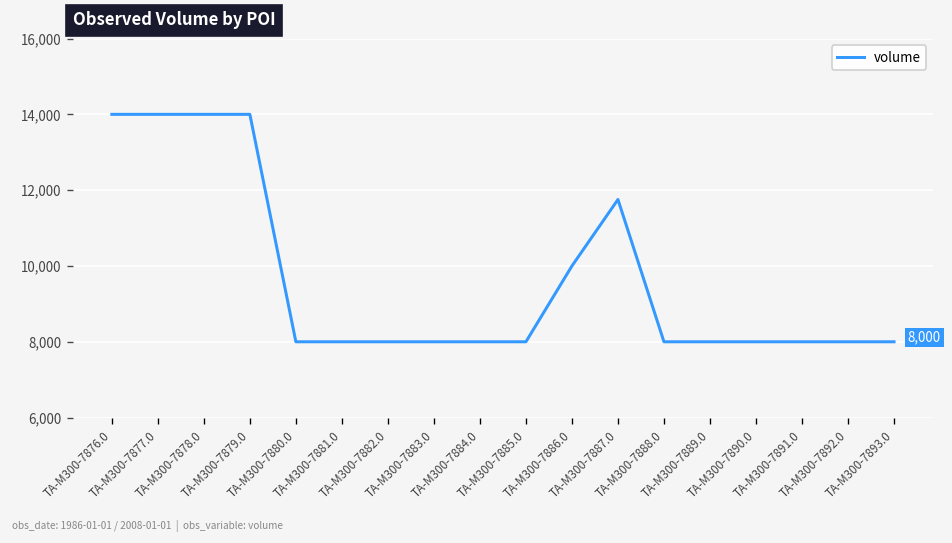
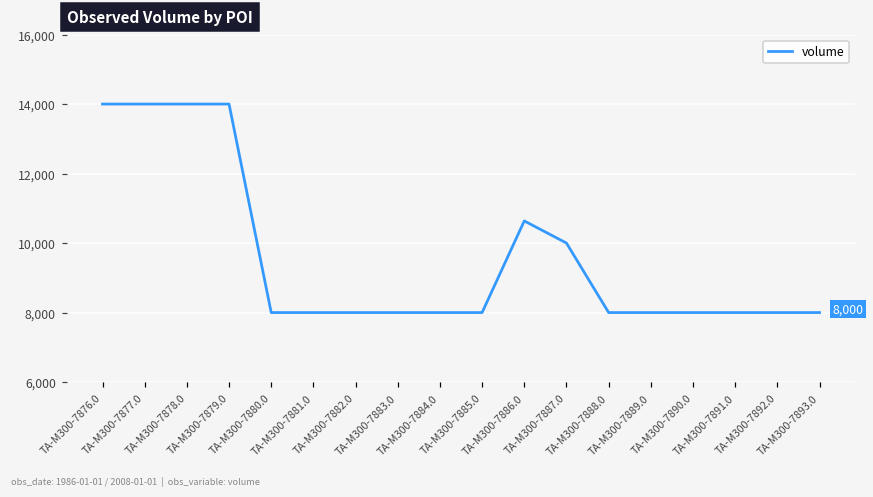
TA-M300-7886.0: 10,000 -> 10,600
TA-M300-7887.0: 11,800 -> 10,000
